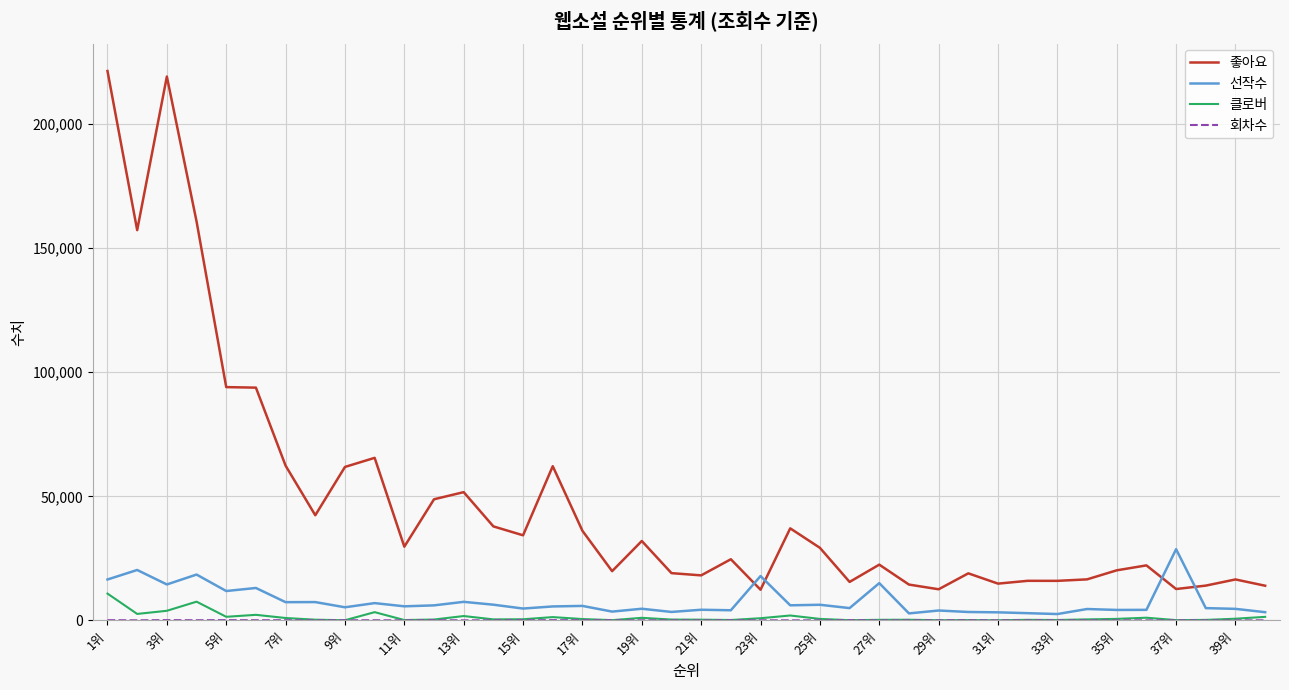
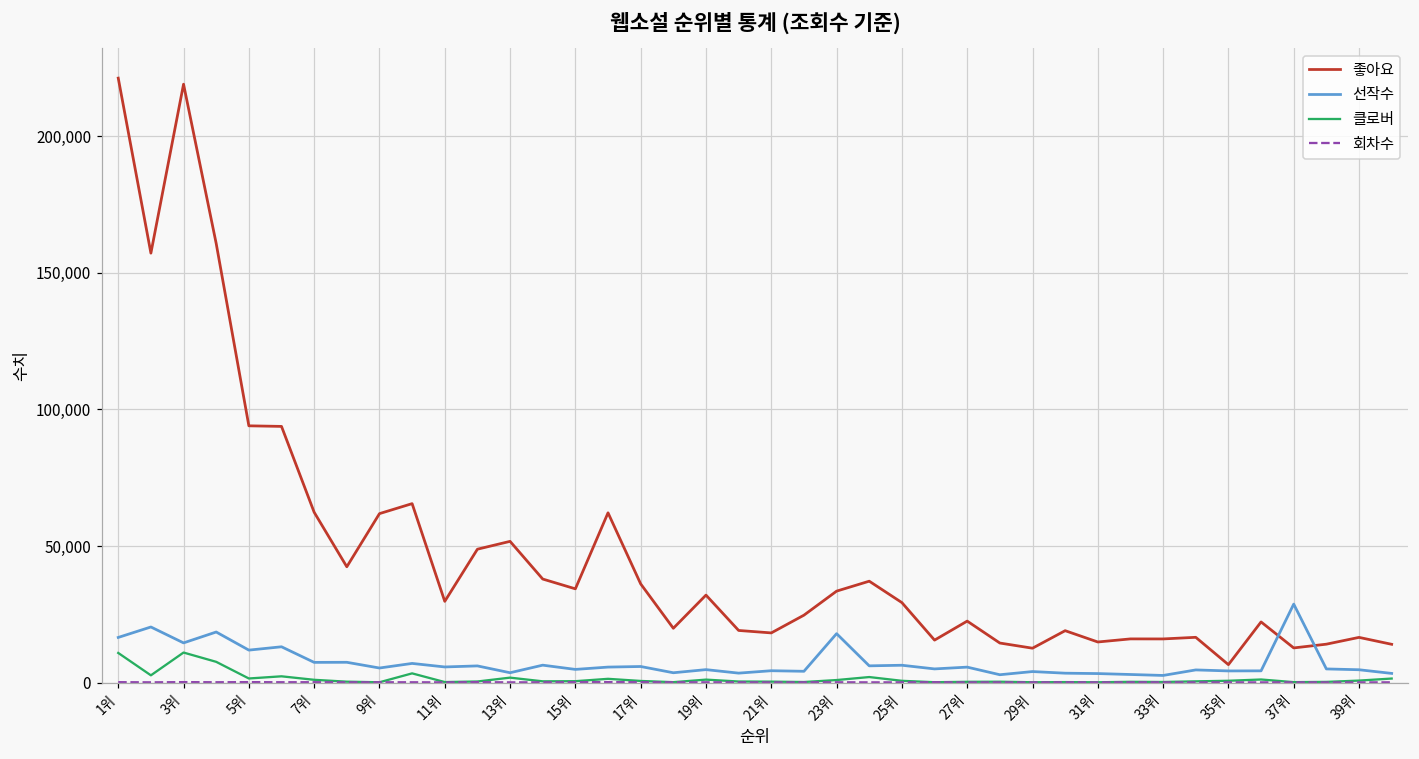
클로버, 3위: 4,000 -> 11,000
선작수, 13위: 8,000 -> 4,000
좋아요, 23위: 12,000 -> 33,000
선작수, 27위: 15,000 -> 6,000
좋아요, 35위: 20,000 -> 7,000
